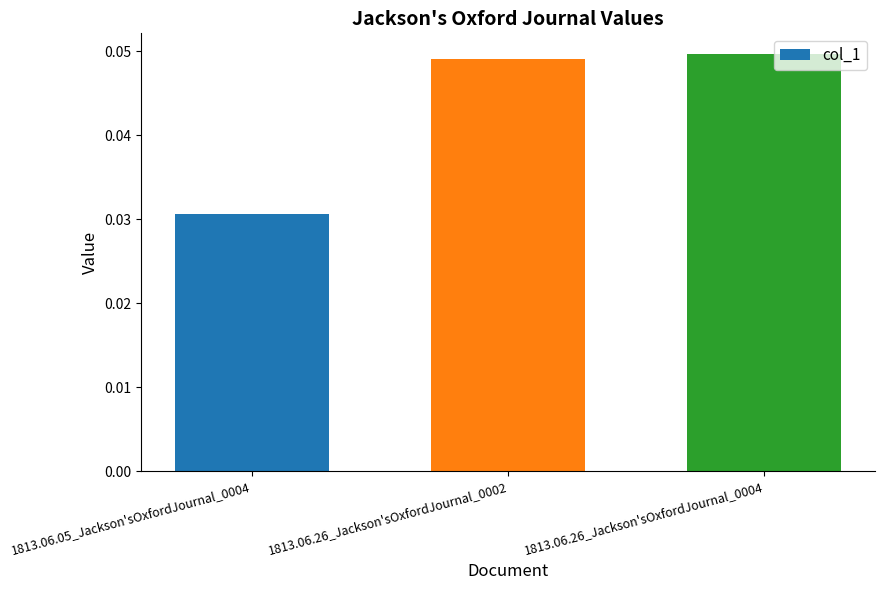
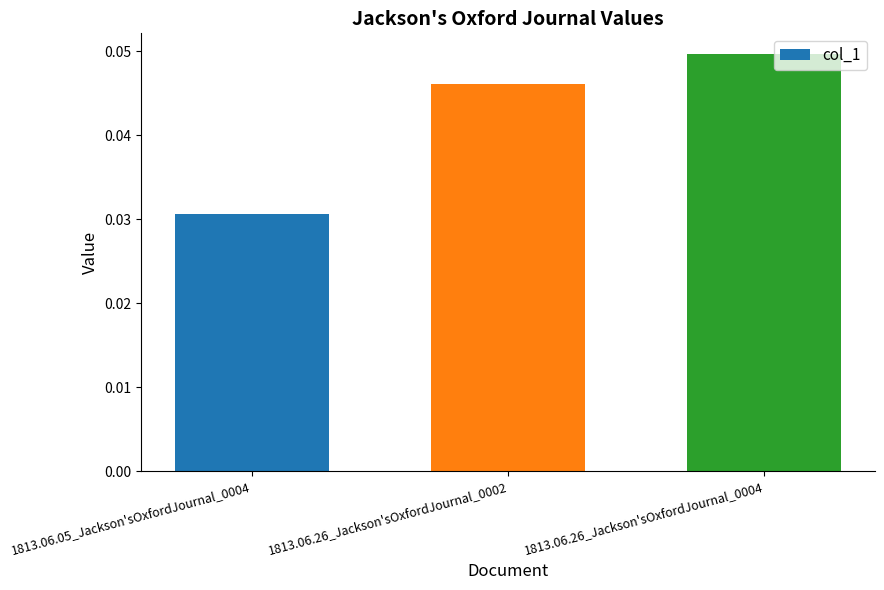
1813.06.26_Jackson'sOxfordJournal_0002: 0.049 -> 0.046
